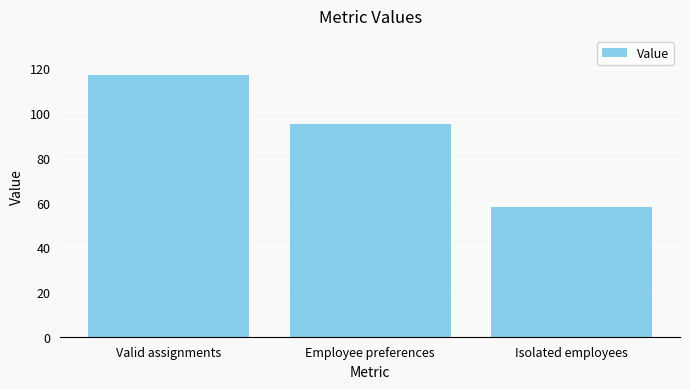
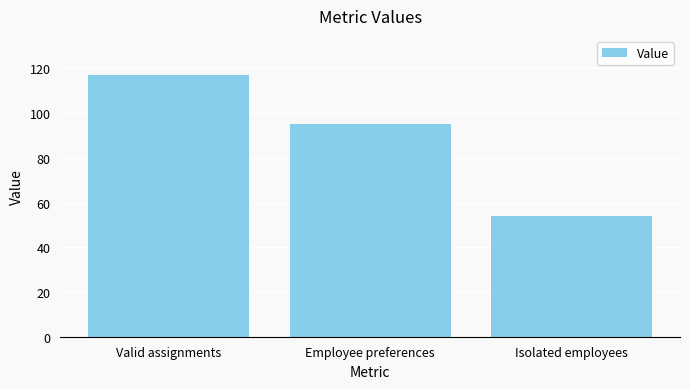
Isolated employees: 58 -> 54
